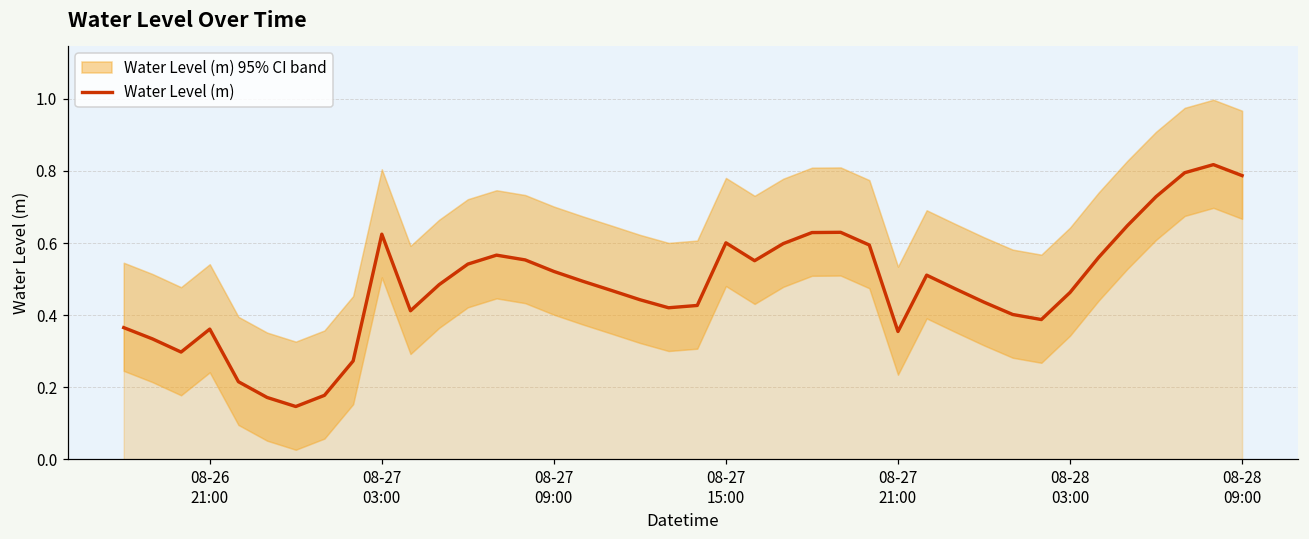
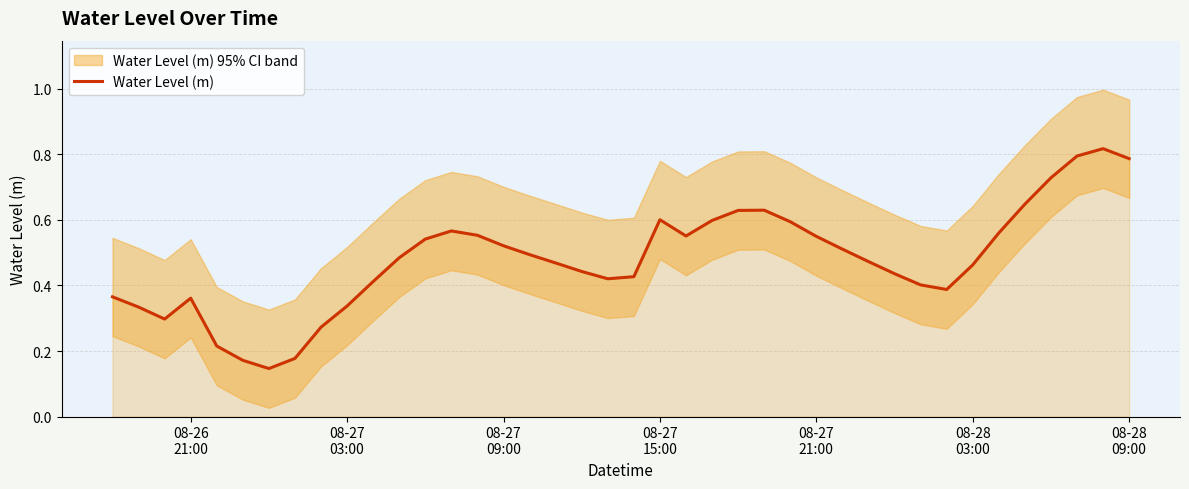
Water Level (m), 08-27 03:00: 0.62 -> 0.34
Water Level (m), 08-27 21:00: 0.35 -> 0.55
